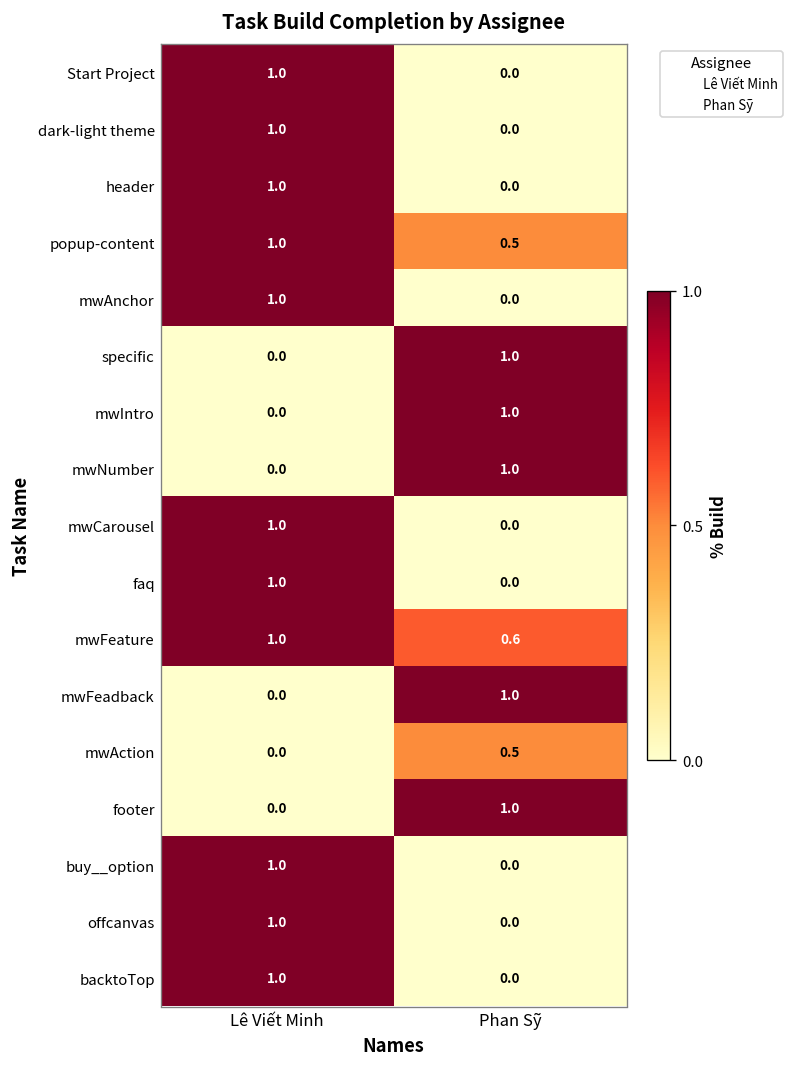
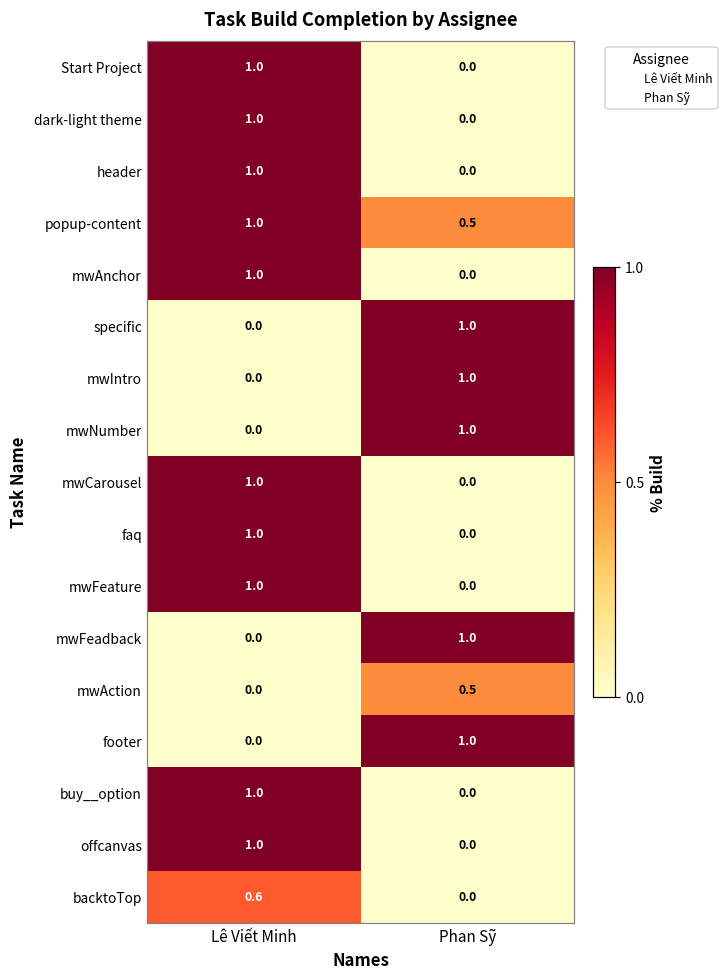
mwFeature, Phan Sỹ: 0.6 -> 0.0
backtoTop, Lê Viết Minh: 1.0 -> 0.6
